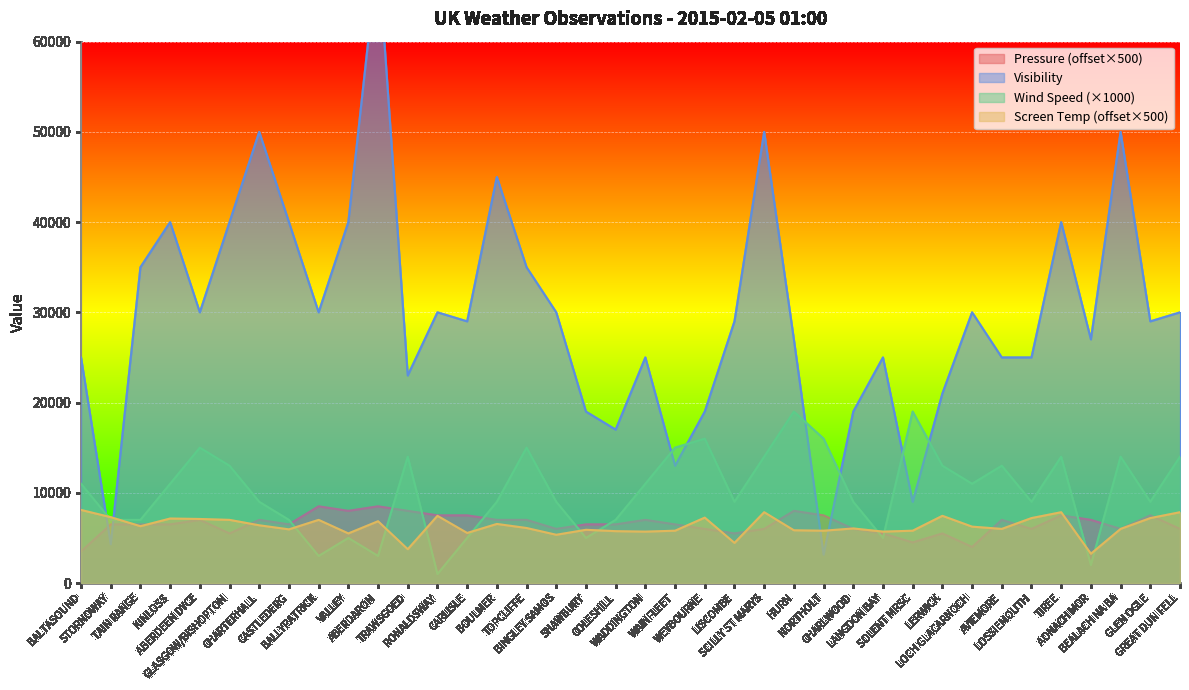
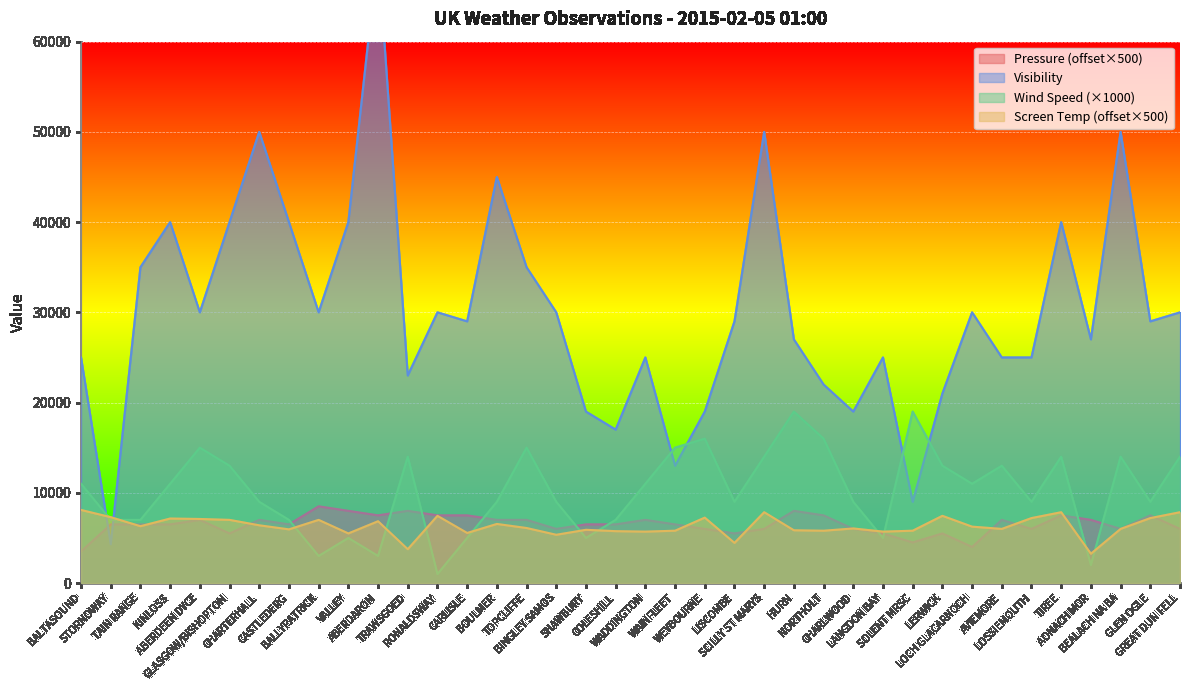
Pressure (offset×500), ABERDARON: 9000 -> 8000
Visibility, NORTHOLT: 3000 -> 22000
